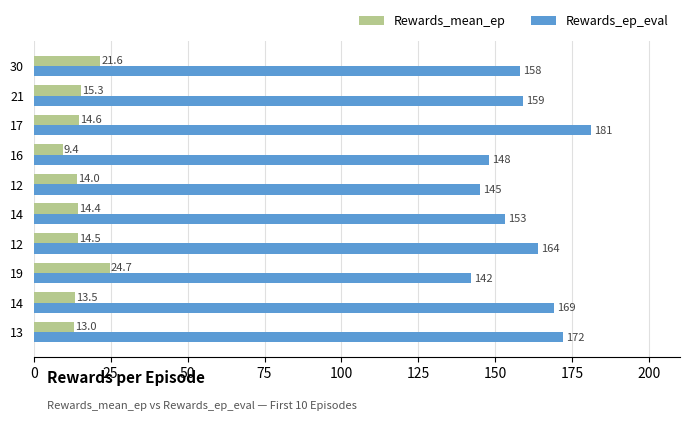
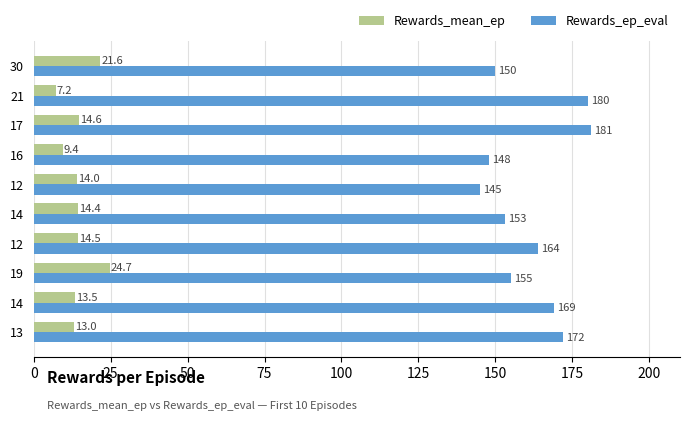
Rewards_ep_eval, 30: 158 -> 150
Rewards_mean_ep, 21: 15.3 -> 7.2
Rewards_ep_eval, 21: 159 -> 180
Rewards_ep_eval, 19: 142 -> 155
